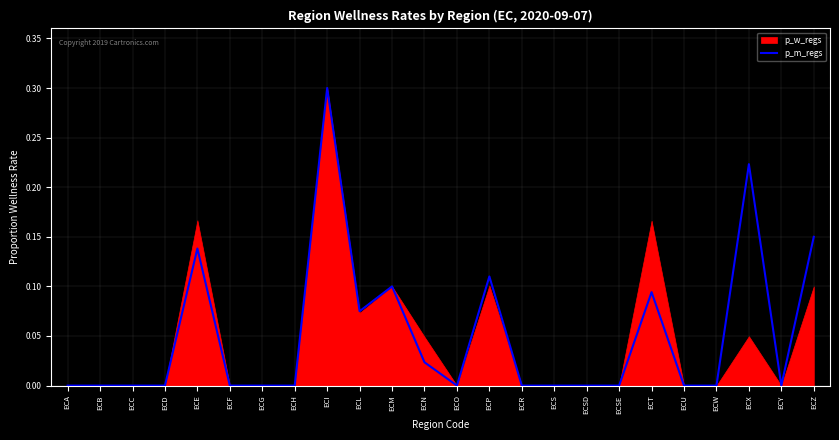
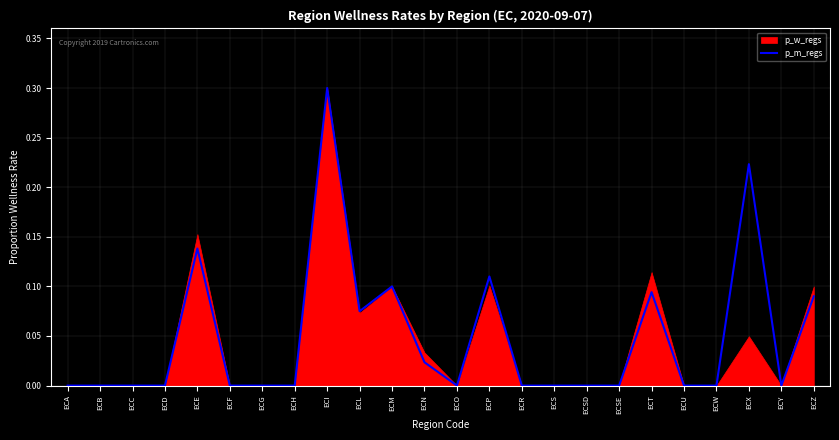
p_w_regs, ECE: 0.17 -> 0.15
p_w_regs, ECN: 0.05 -> 0.03
p_w_regs, ECT: 0.17 -> 0.11
p_m_regs, ECZ: 0.15 -> 0.09
